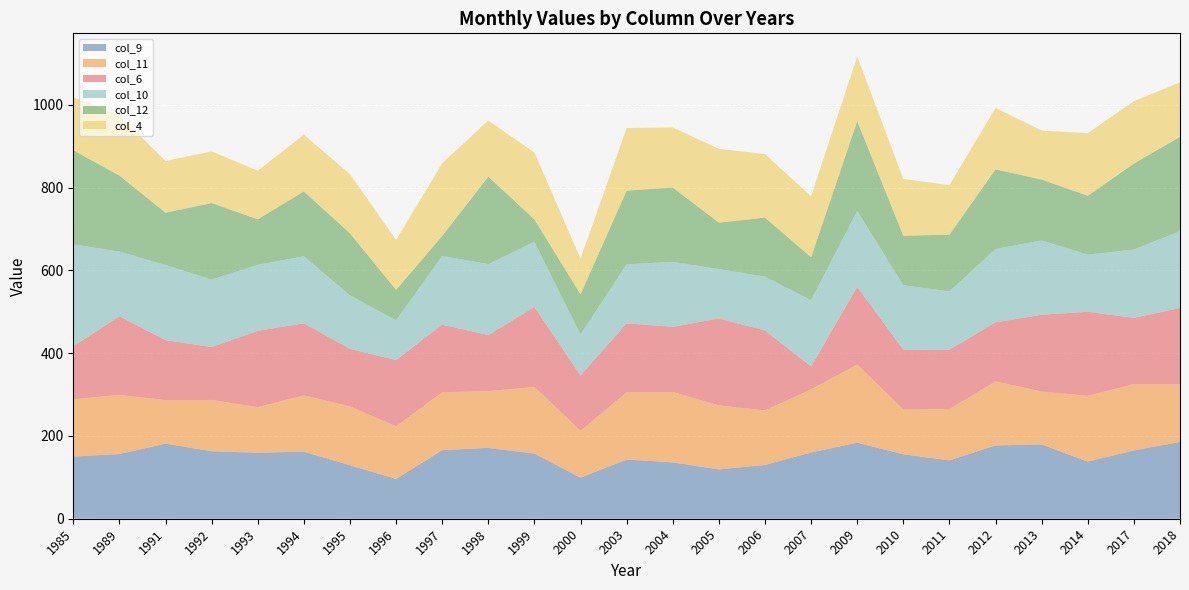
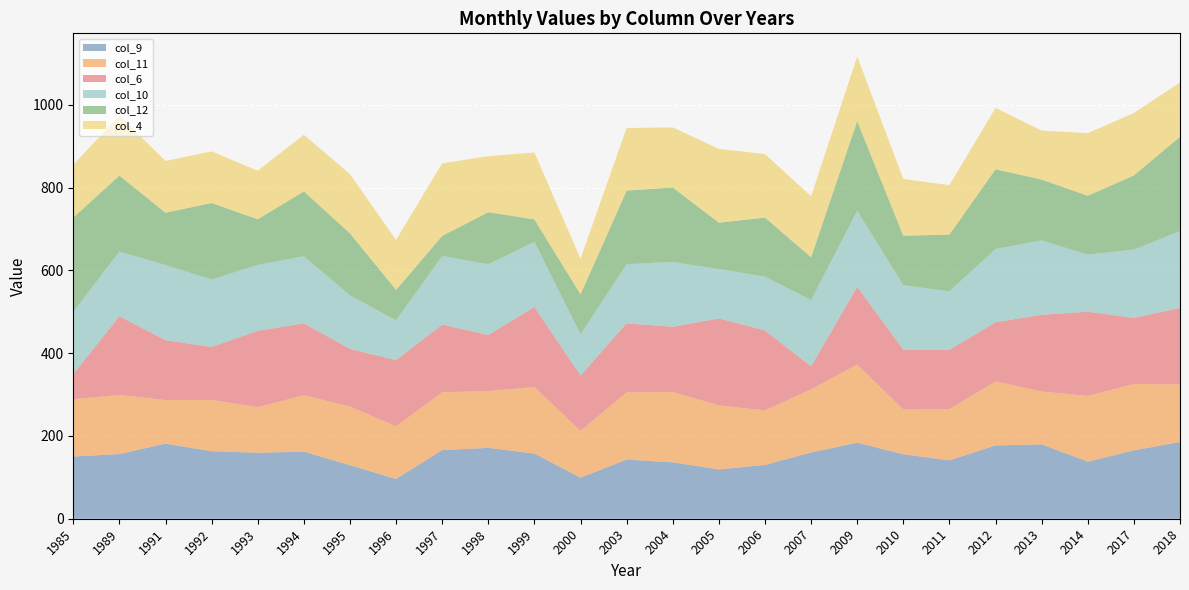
col_6, 1985: 130 -> 60
col_10, 1985: 250 -> 150
col_12, 1998: 210 -> 130
col_12, 2017: 210 -> 180
